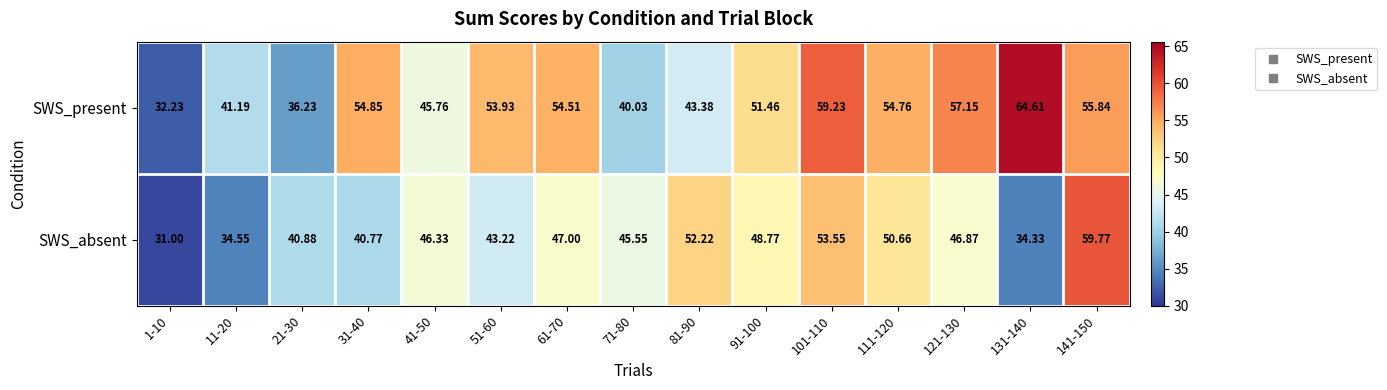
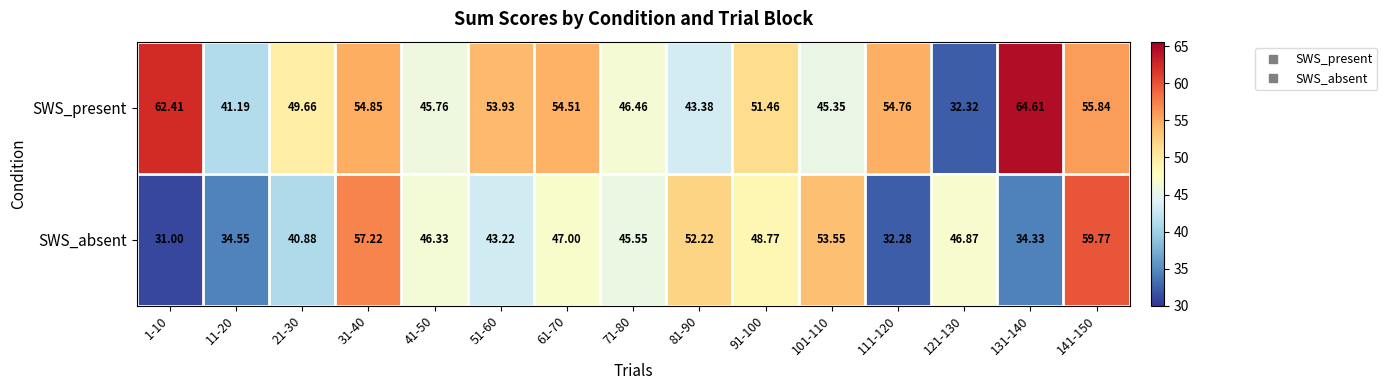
SWS_present, 1-10: 32.23 -> 62.41
SWS_present, 21-30: 36.23 -> 49.66
SWS_present, 71-80: 40.03 -> 46.46
SWS_present, 101-110: 59.23 -> 45.35
SWS_present, 121-130: 57.15 -> 32.32
SWS_absent, 31-40: 40.77 -> 57.22
SWS_absent, 111-120: 50.66 -> 32.28
